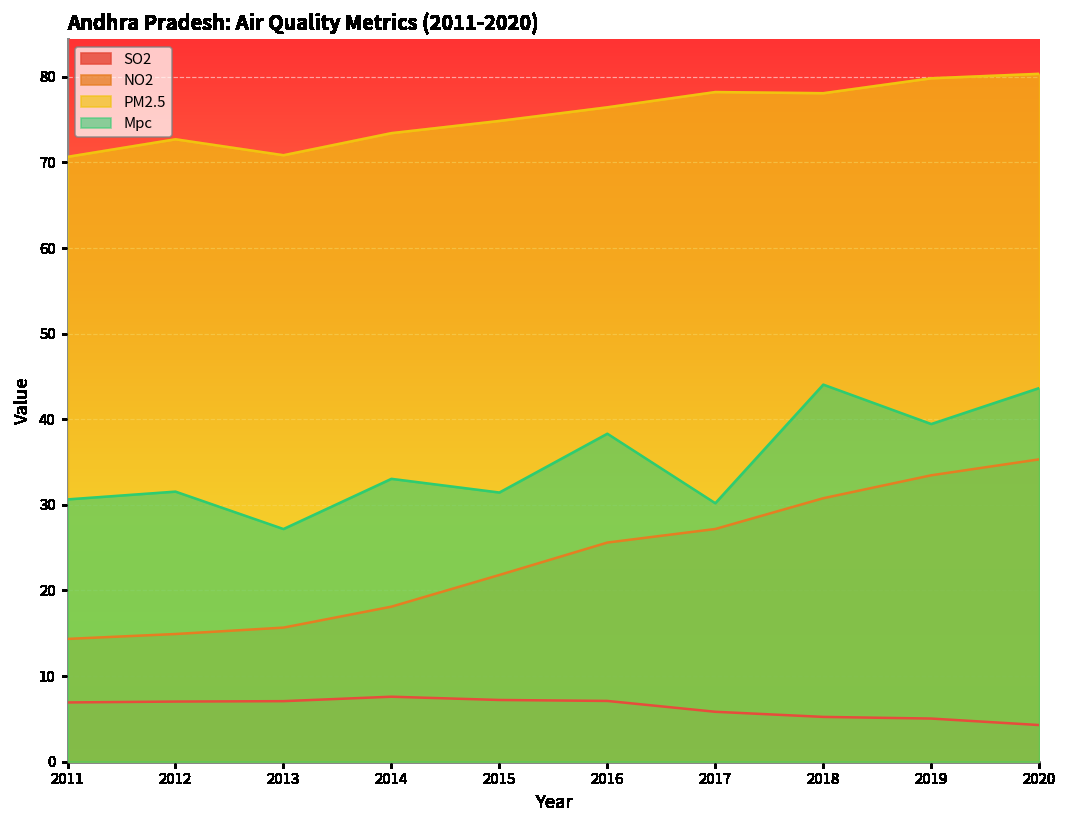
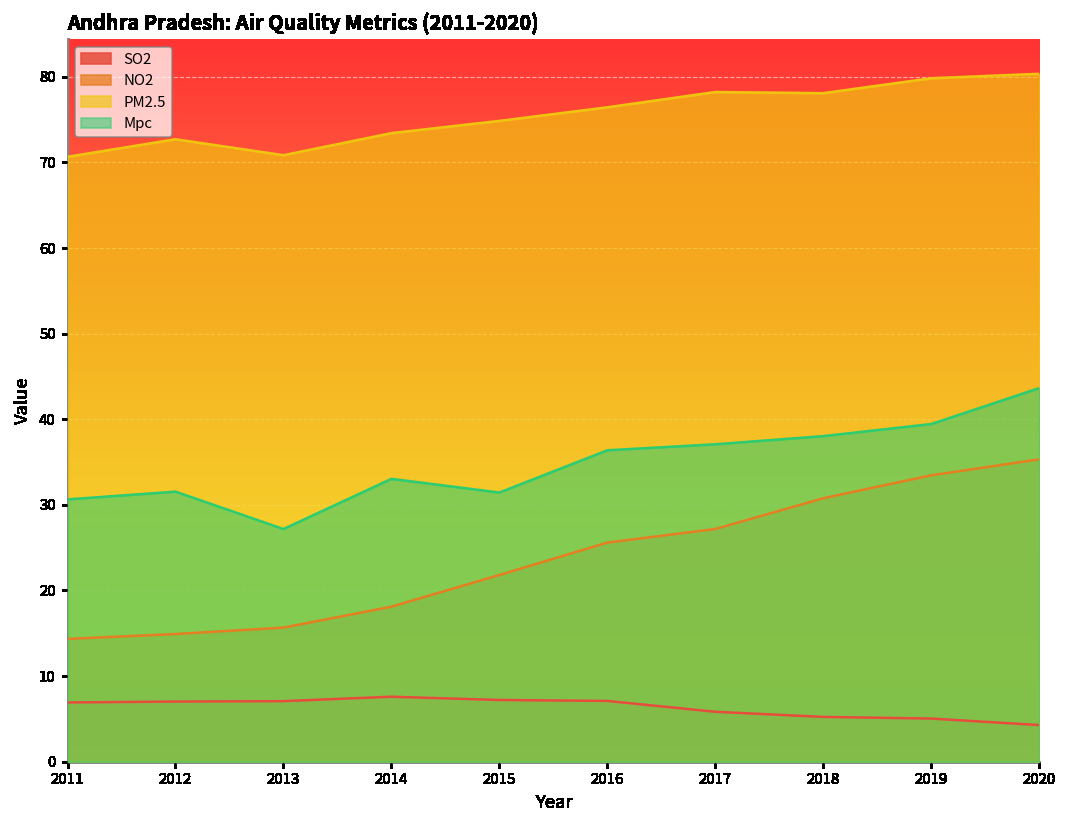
Mpc, 2016: 38 -> 36
Mpc, 2017: 30 -> 37
Mpc, 2018: 44 -> 38
